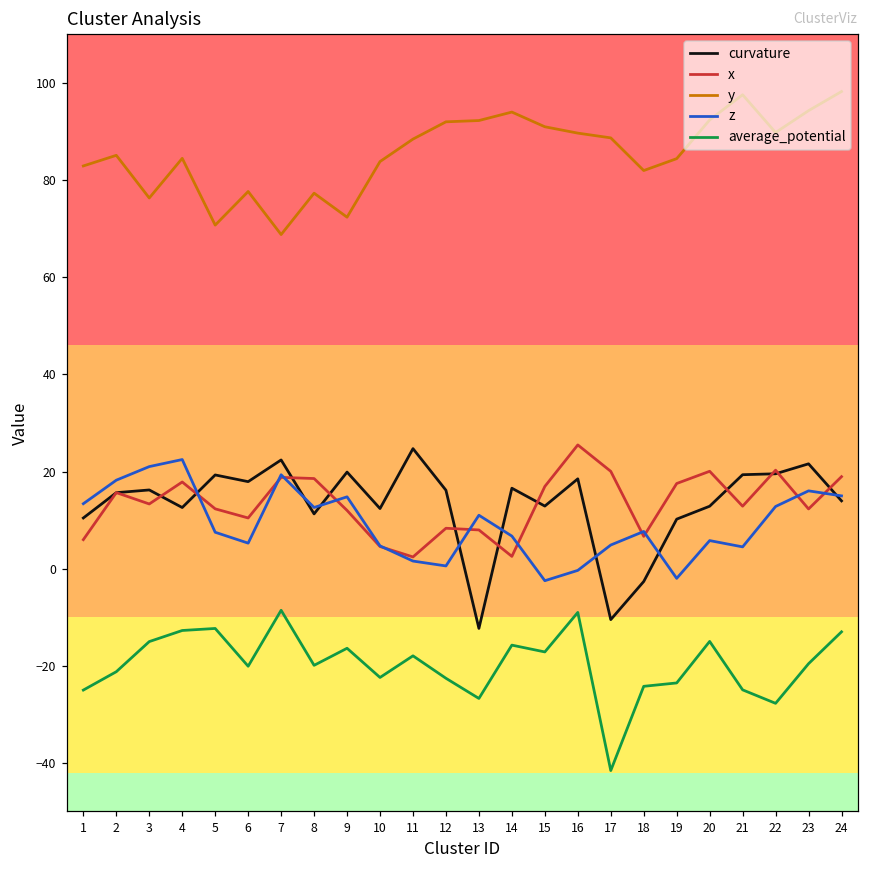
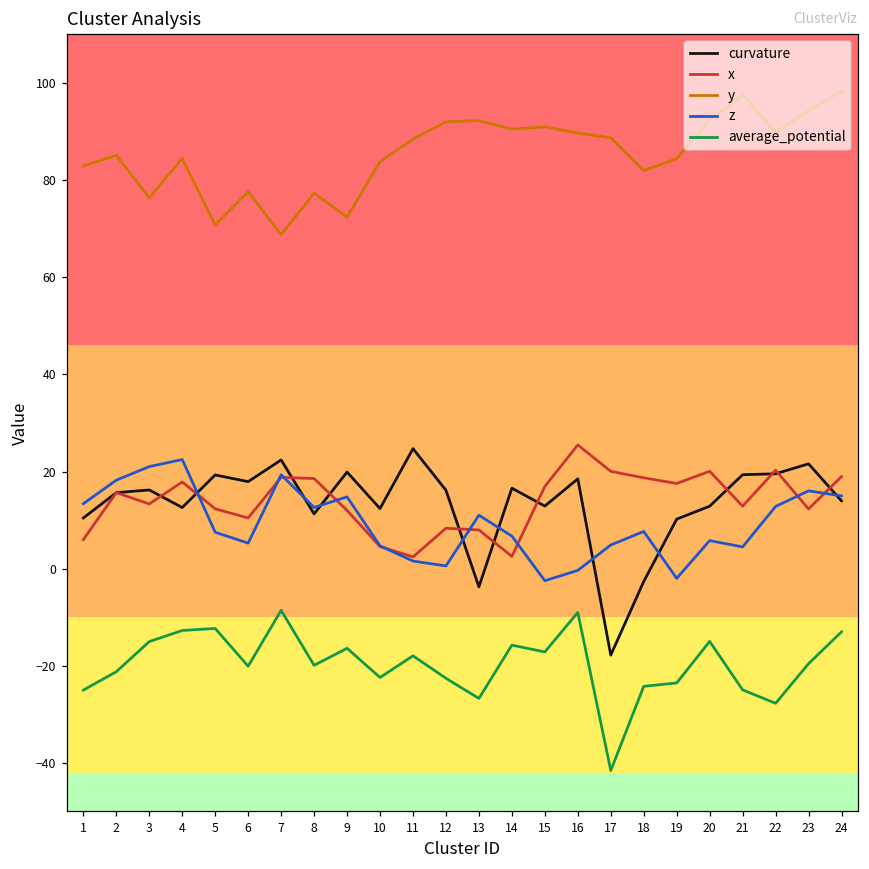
curvature, 13: -12 -> -4
y, 14: 94 -> 90
curvature, 17: -10 -> -18
x, 18: 7 -> 19
